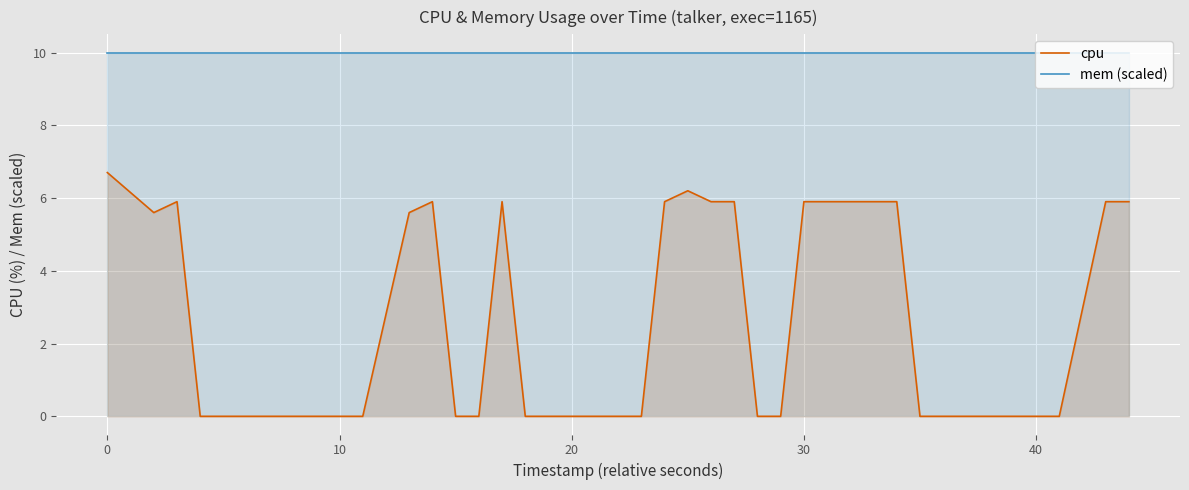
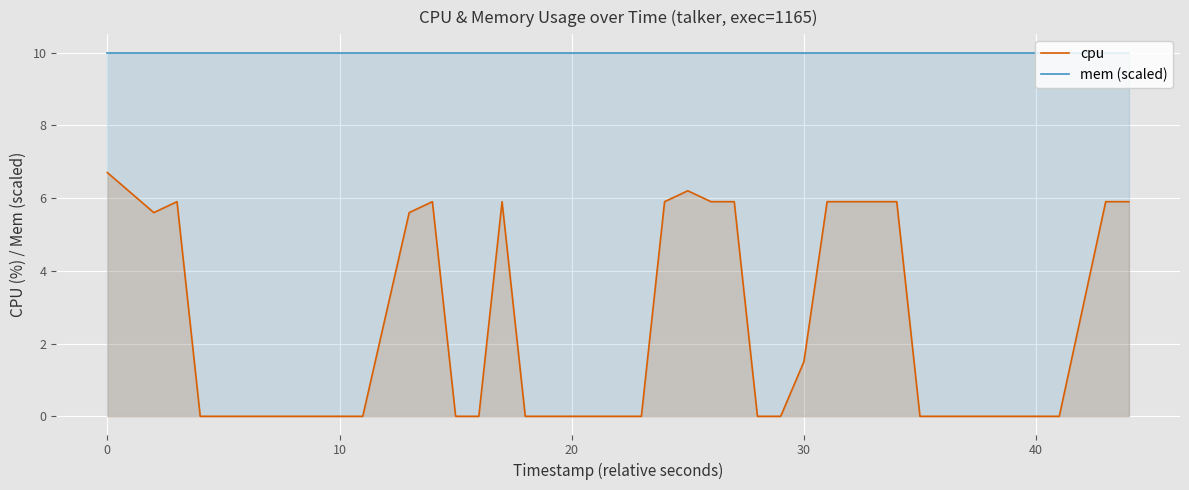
cpu, 30: 5.9 -> 1.5
